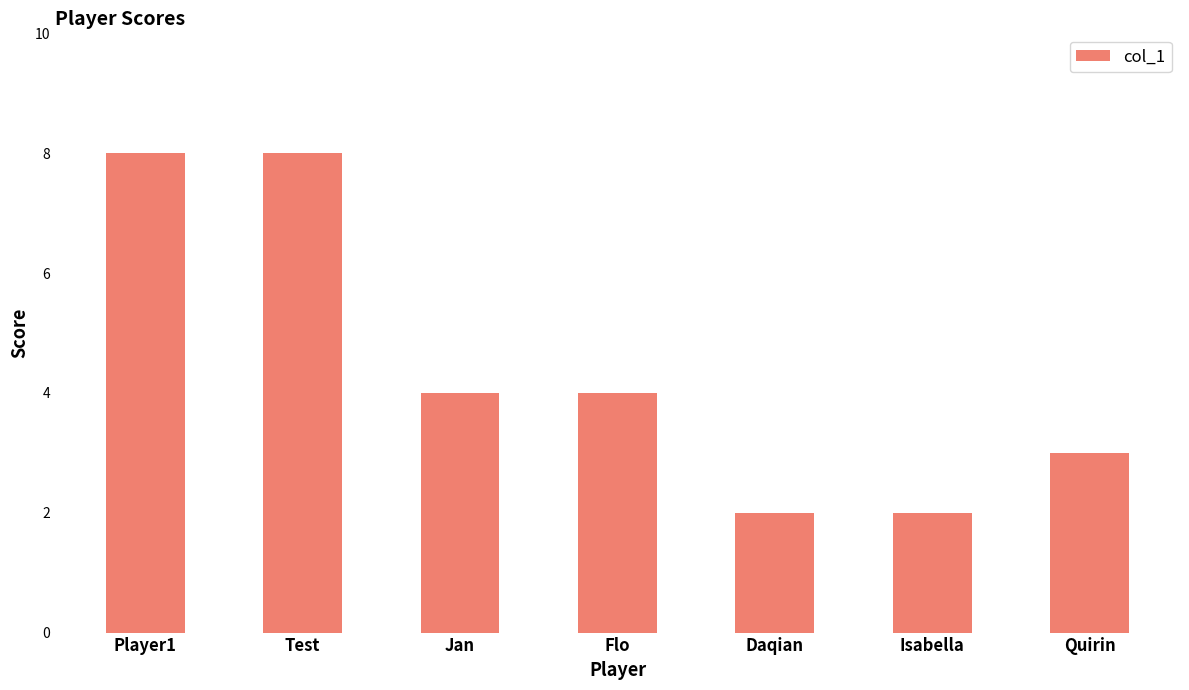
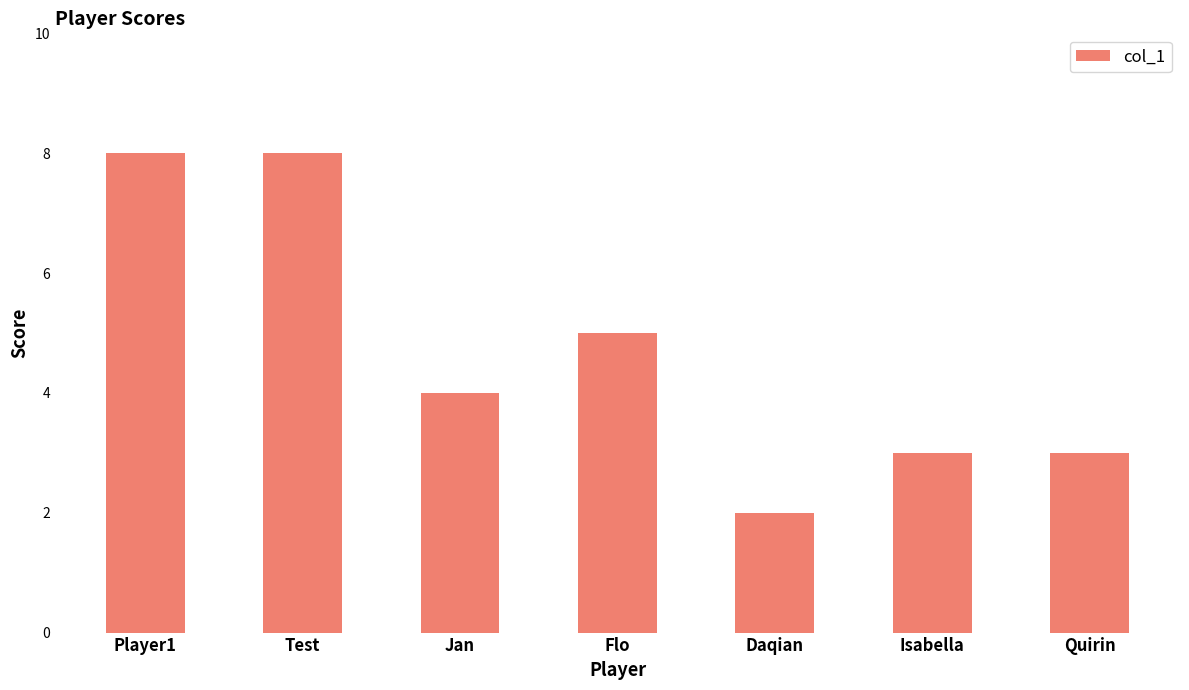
Flo: 4 -> 5
Isabella: 2 -> 3
